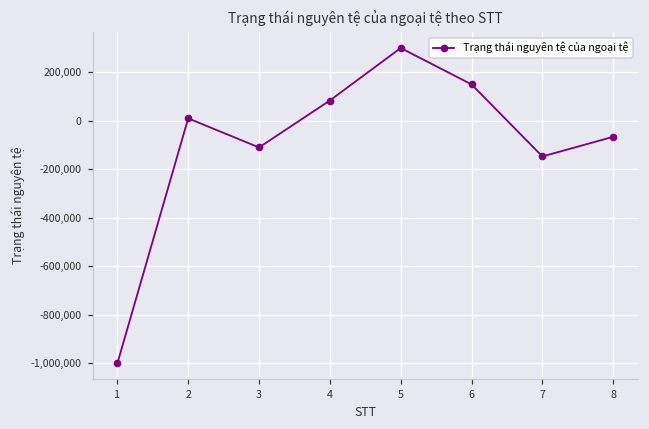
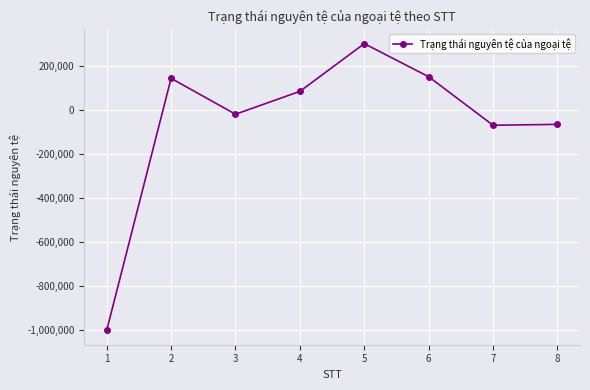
2: 10,000 -> 140,000
3: -110,000 -> -20,000
7: -150,000 -> -70,000
